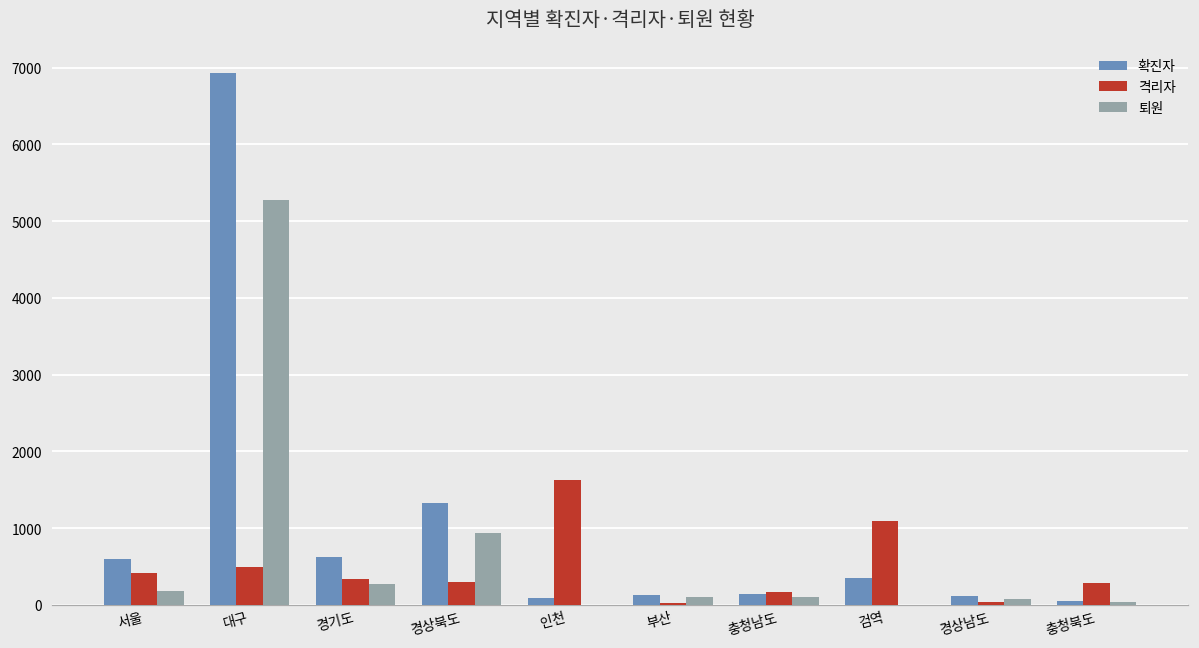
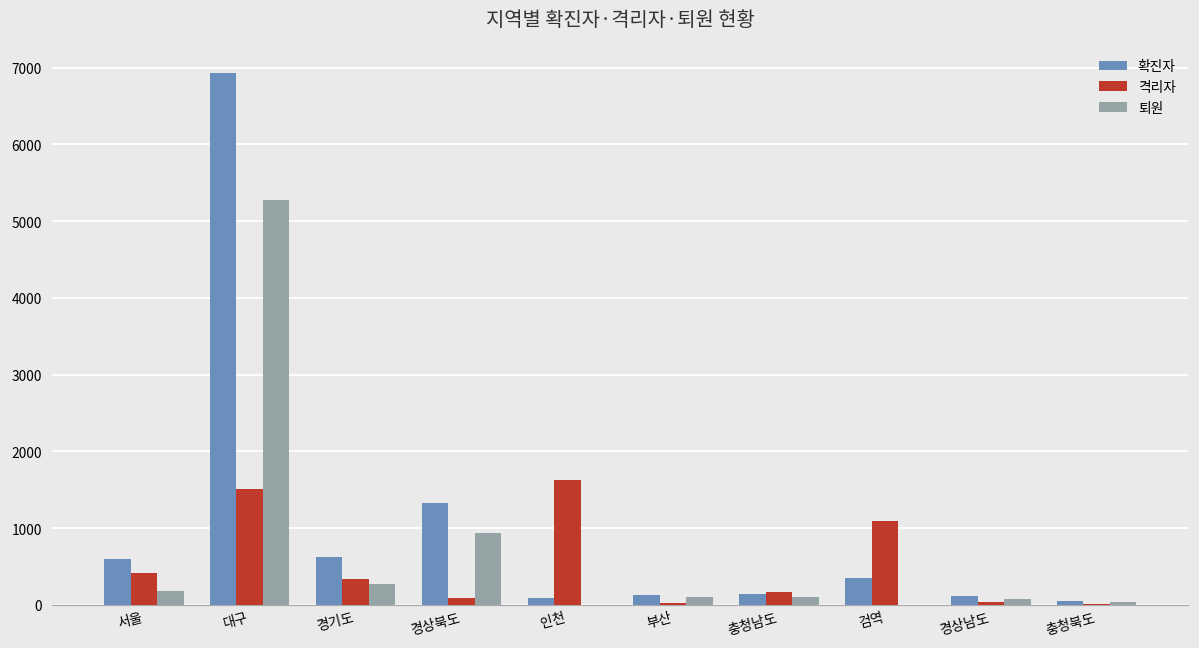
격리자, 대구: 500 -> 1500
격리자, 경상북도: 300 -> 100
격리자, 충청북도: 300 -> 0
